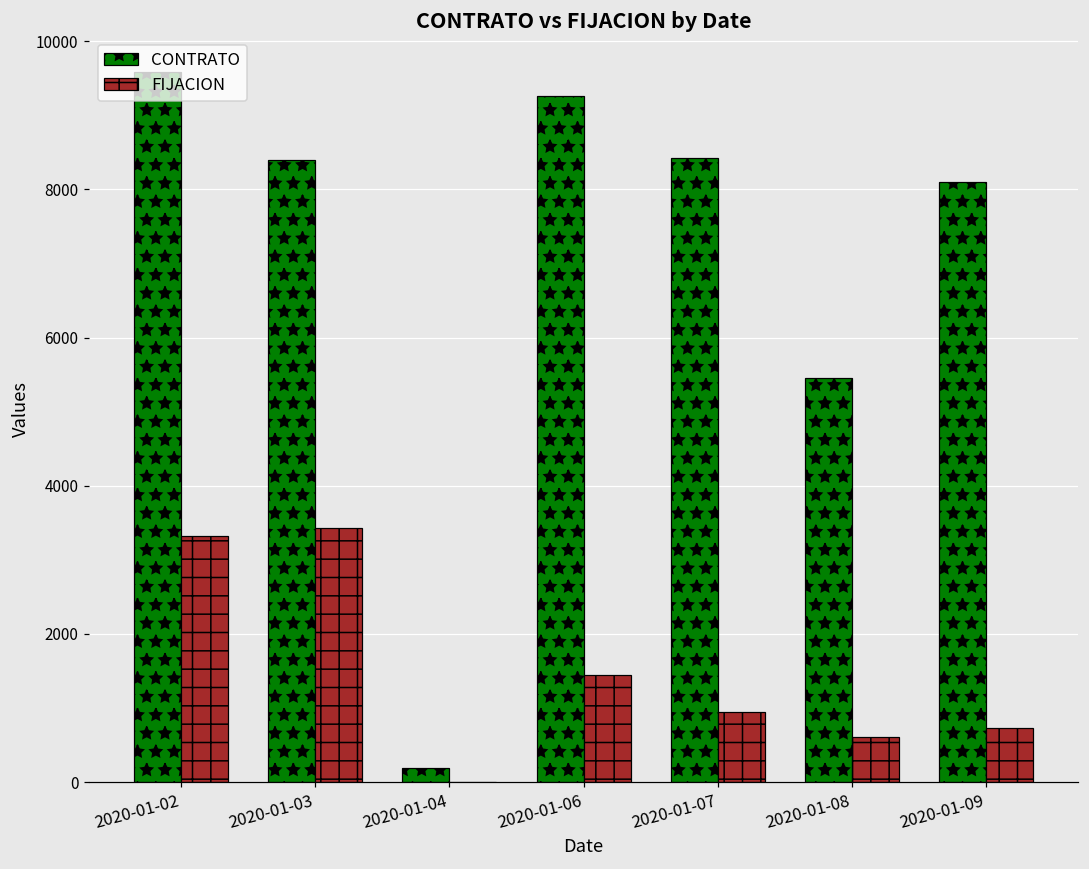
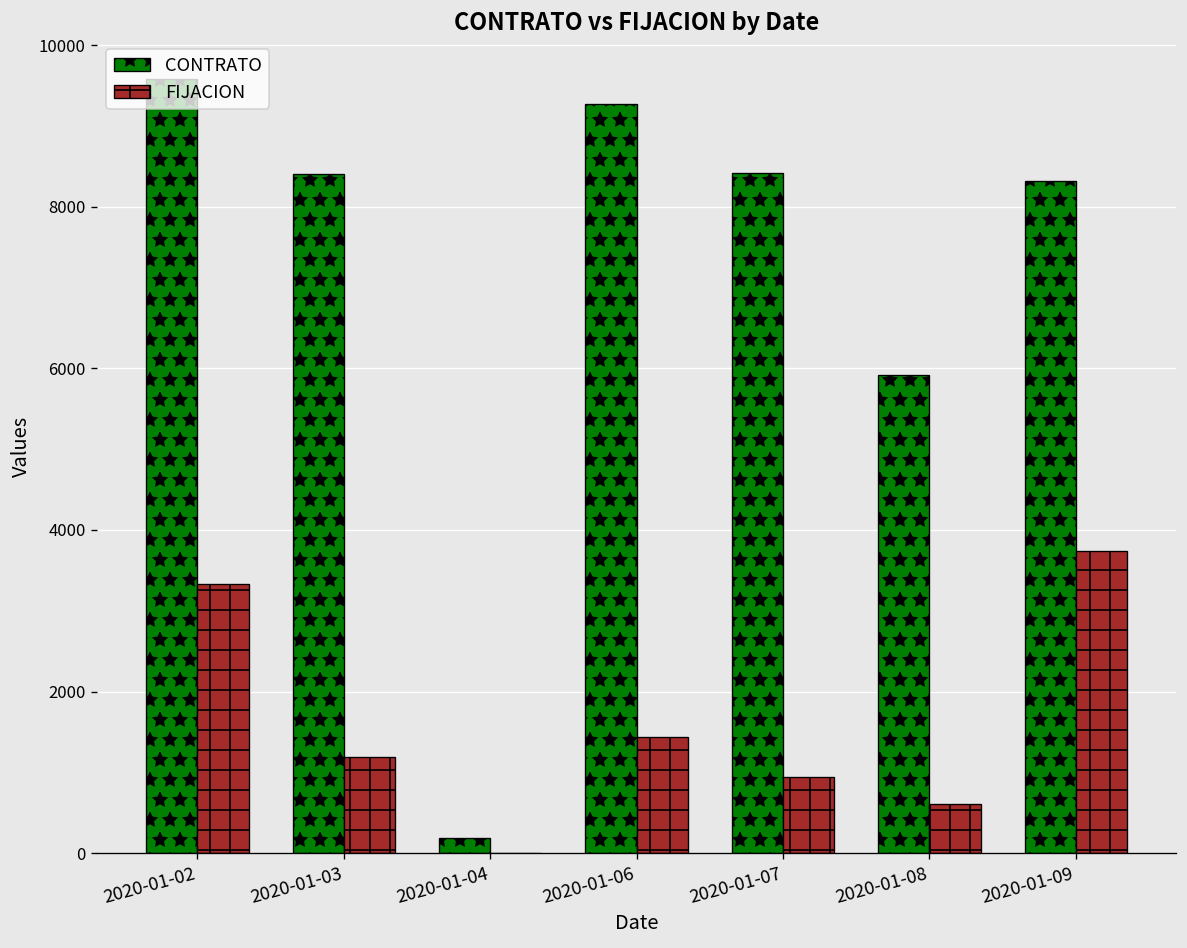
FIJACION, 2020-01-03: 3400 -> 1200
CONTRATO, 2020-01-08: 5400 -> 5900
CONTRATO, 2020-01-09: 8100 -> 8300
FIJACION, 2020-01-09: 700 -> 3700
